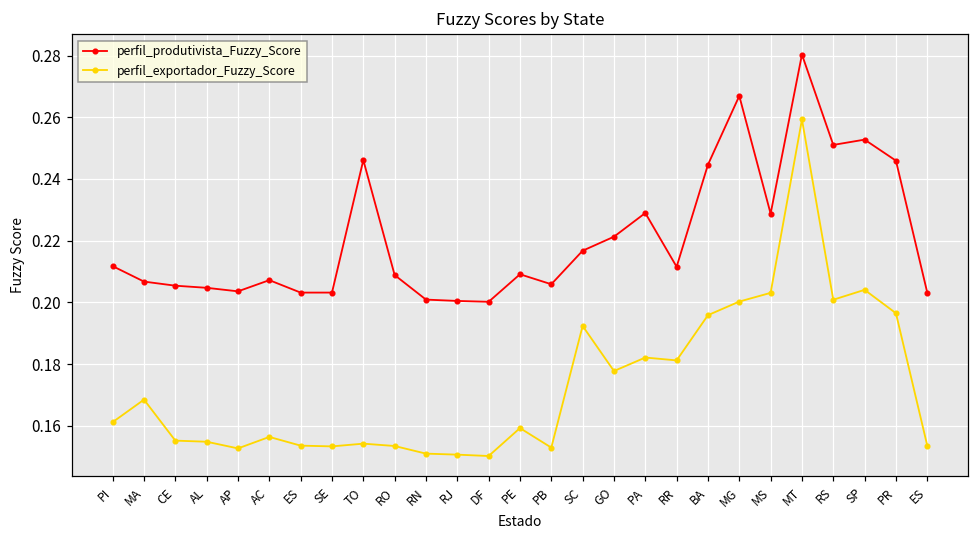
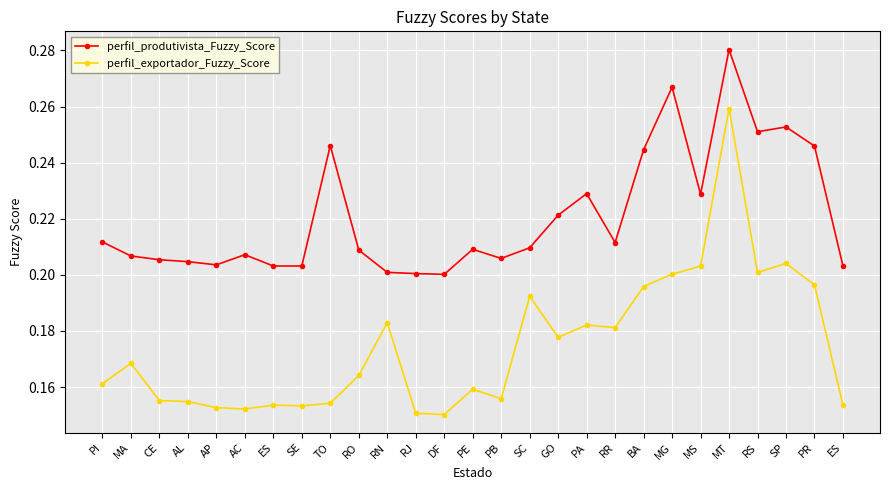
perfil_exportador_Fuzzy_Score, AC: 0.156 -> 0.152
perfil_exportador_Fuzzy_Score, RO: 0.153 -> 0.164
perfil_exportador_Fuzzy_Score, RN: 0.151 -> 0.183
perfil_exportador_Fuzzy_Score, PB: 0.153 -> 0.156
perfil_produtivista_Fuzzy_Score, SC: 0.217 -> 0.210
